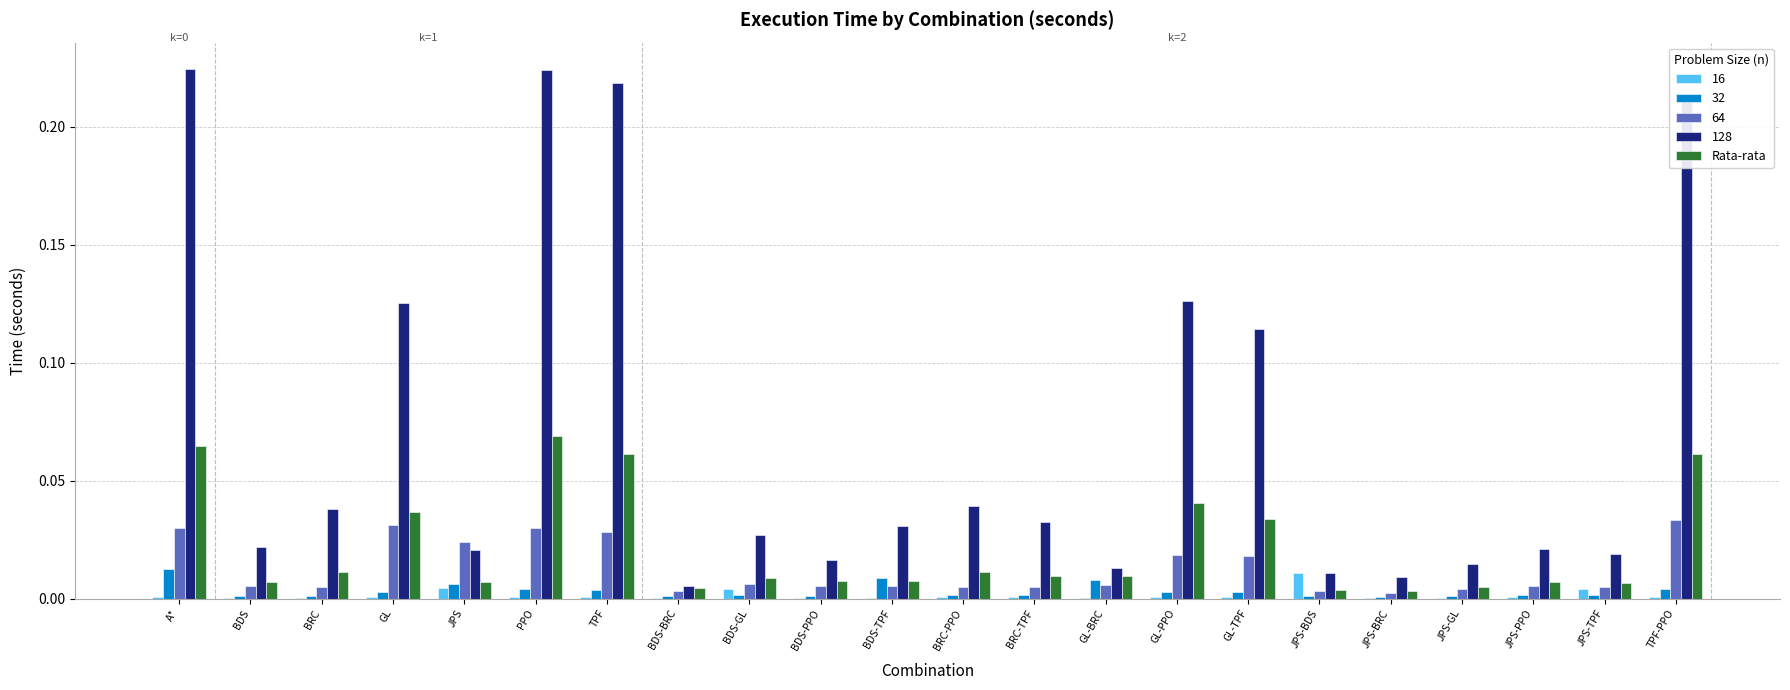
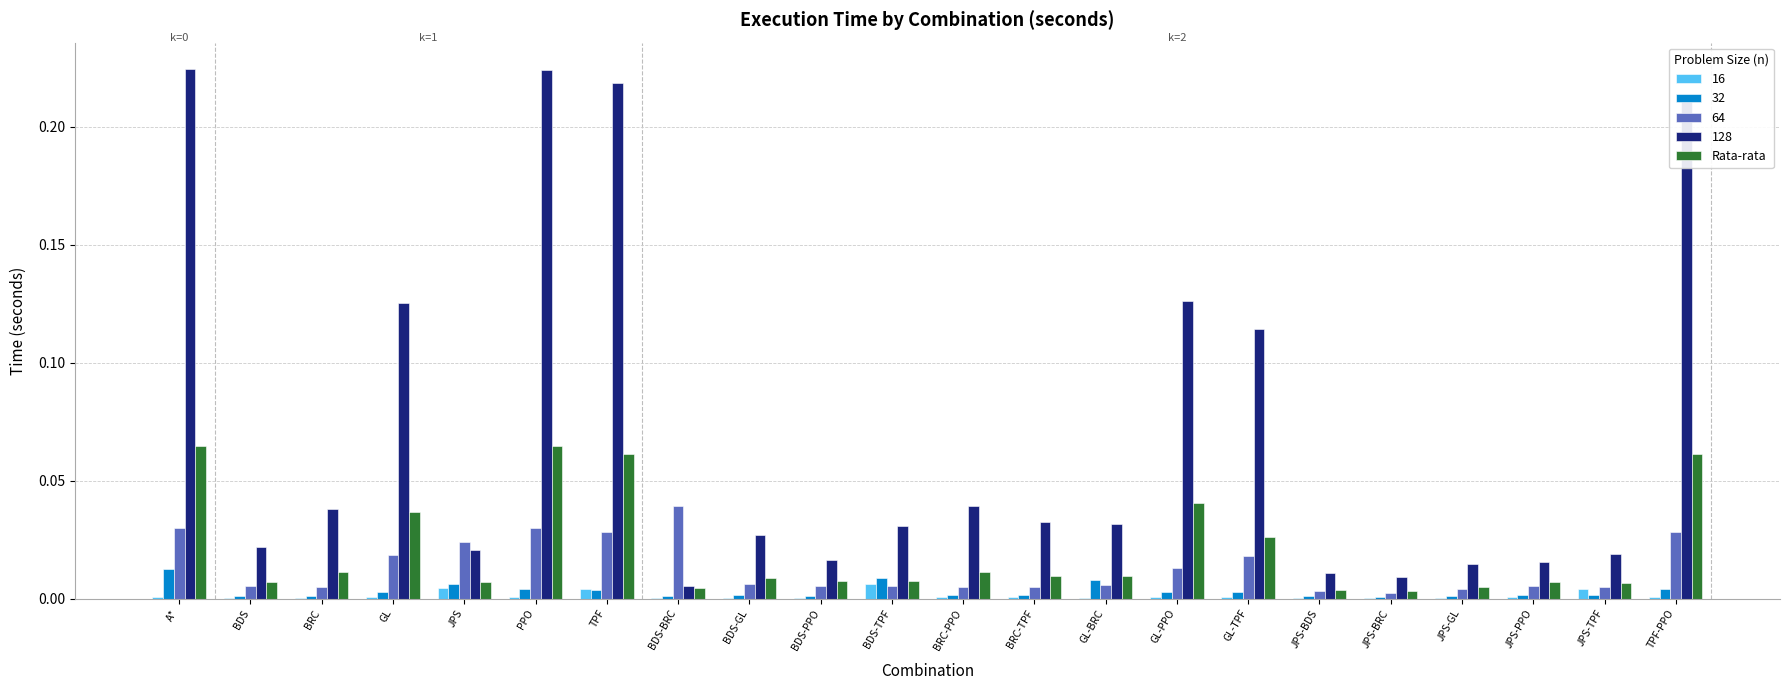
64, GL: 0.031 -> 0.019
Rata-rata, PPO: 0.069 -> 0.064
16, TPF: 0.001 -> 0.004
64, BDS-BRC: 0.003 -> 0.039
16, BDS-GL: 0.004 -> 0.000
16, BDS-TPF: 0.000 -> 0.006
128, GL-BRC: 0.013 -> 0.032
64, GL-PPO: 0.019 -> 0.013
Rata-rata, GL-TPF: 0.034 -> 0.026
16, JPS-BDS: 0.011 -> 0.000
128, JPS-PPO: 0.021 -> 0.016
64, TPF-PPO: 0.033 -> 0.028
